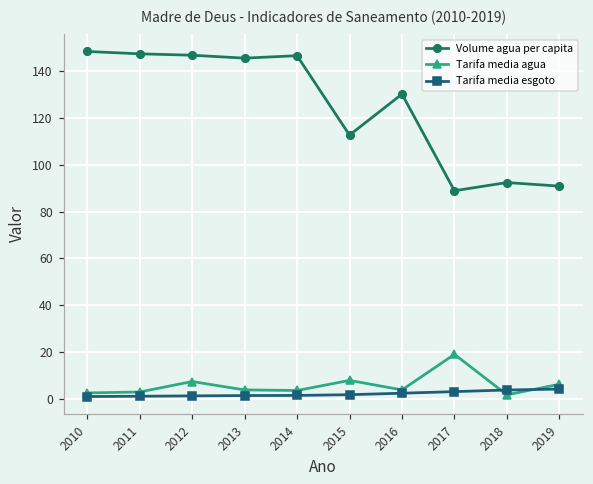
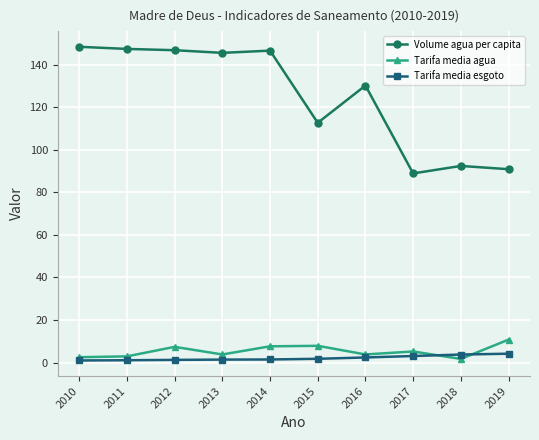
Tarifa media agua, 2014: 4 -> 8
Tarifa media agua, 2017: 19 -> 5
Tarifa media agua, 2019: 6 -> 11
